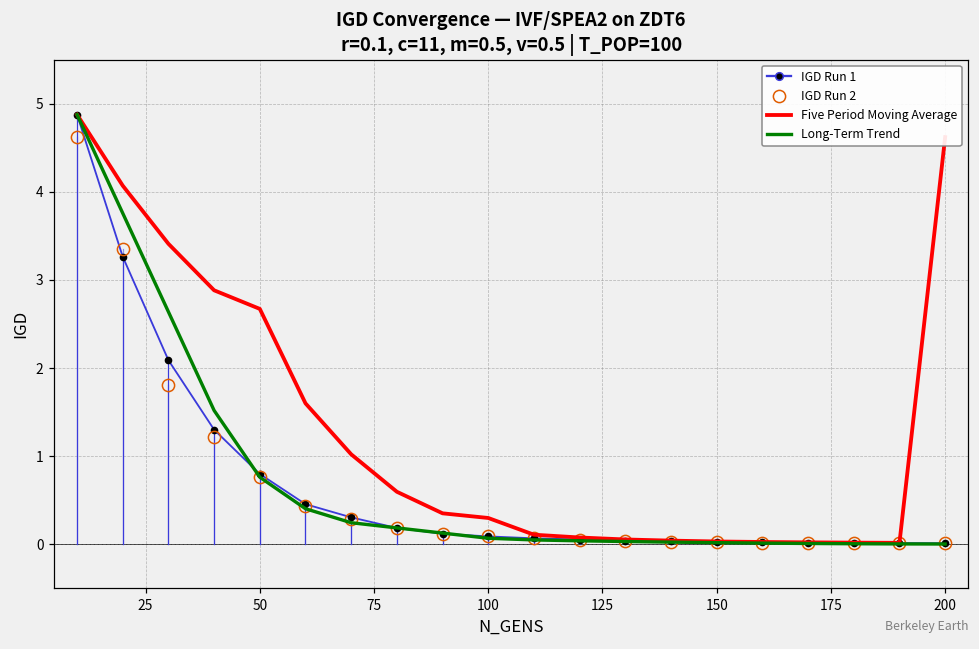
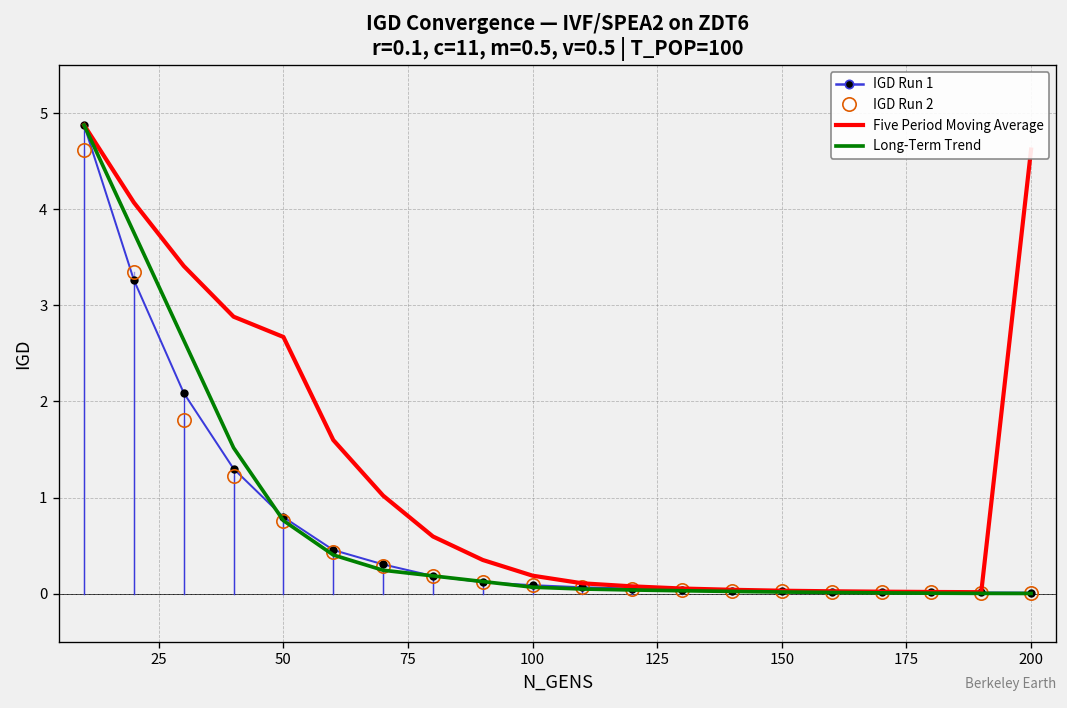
Five Period Moving Average, 100: 0.3 -> 0.2
